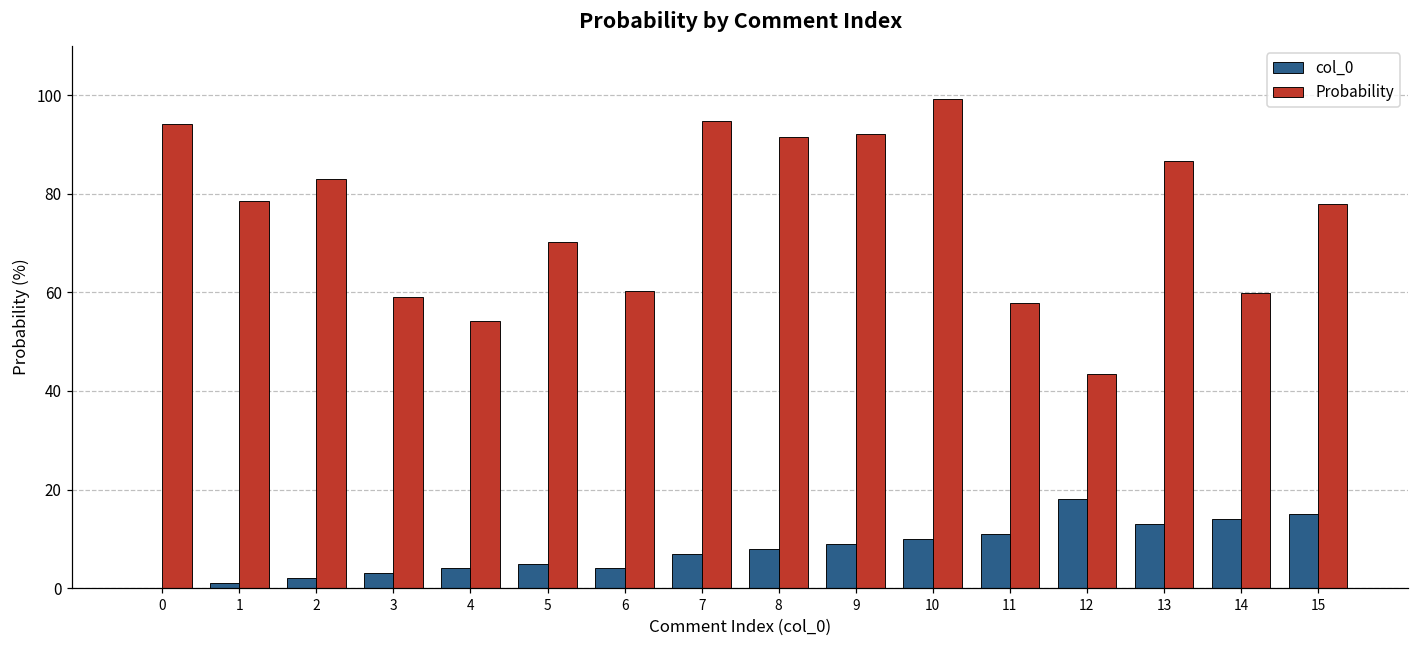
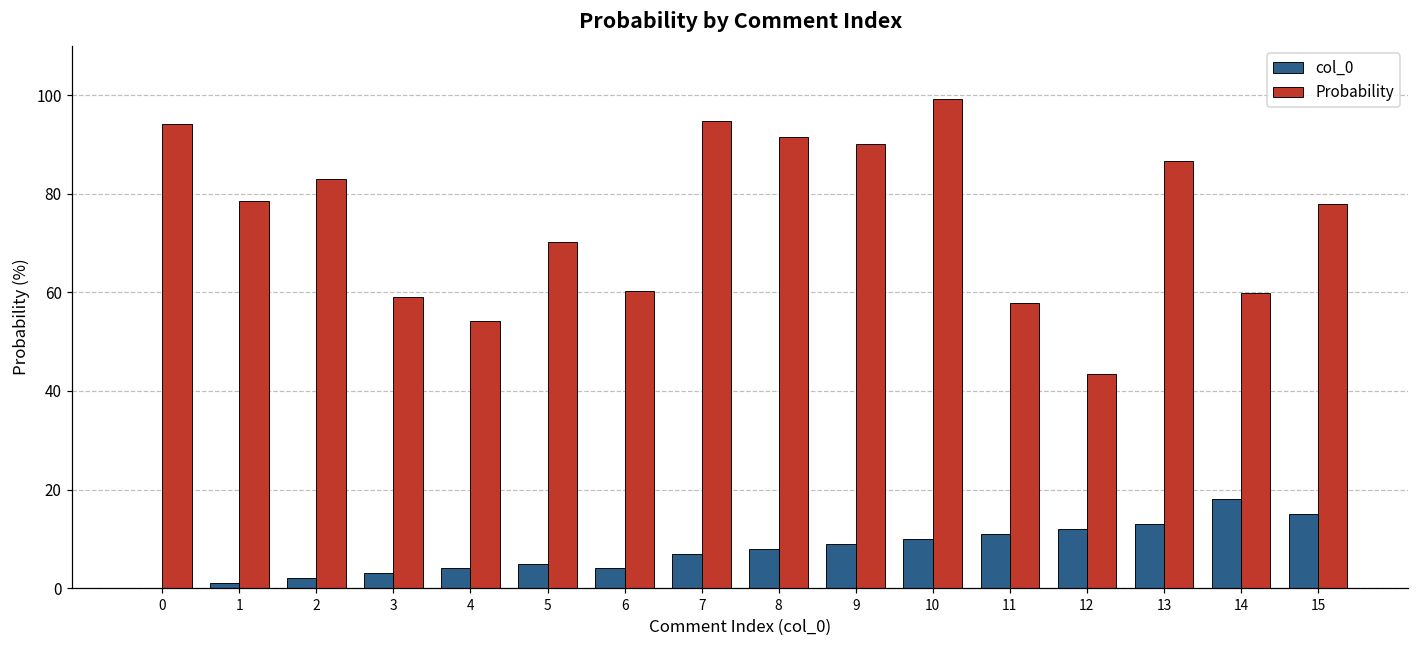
Probability, 9: 92 -> 90
col_0, 12: 18 -> 12
col_0, 14: 14 -> 18
